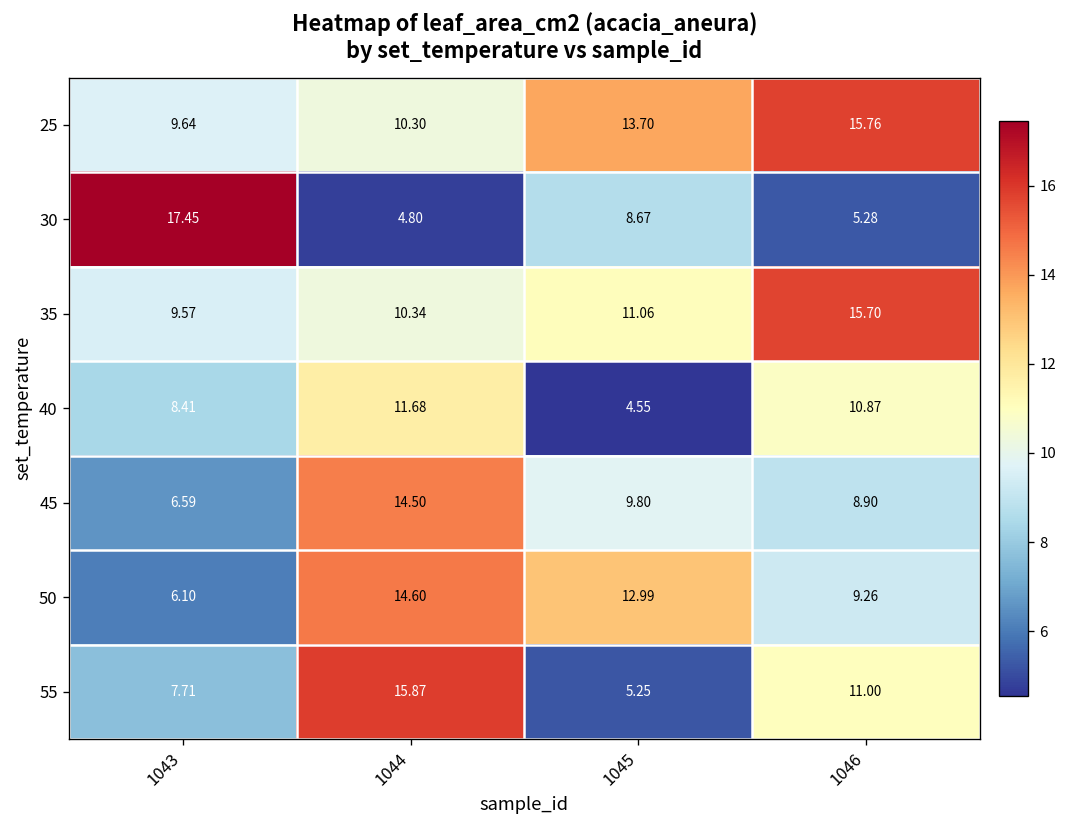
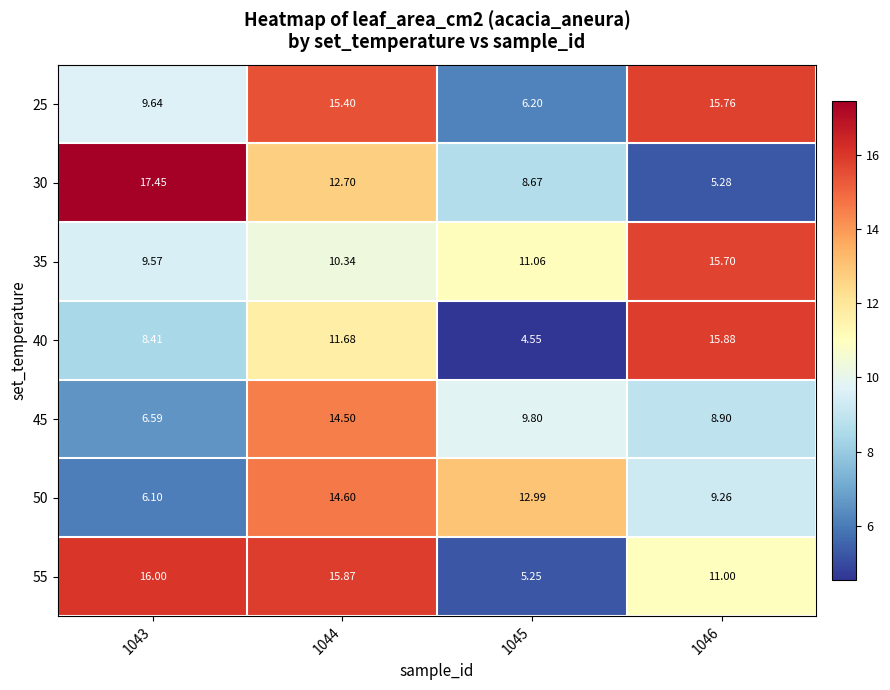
25, 1044: 10.30 -> 15.40
25, 1045: 13.70 -> 6.20
30, 1044: 4.80 -> 12.70
40, 1046: 10.87 -> 15.88
55, 1043: 7.71 -> 16.00
